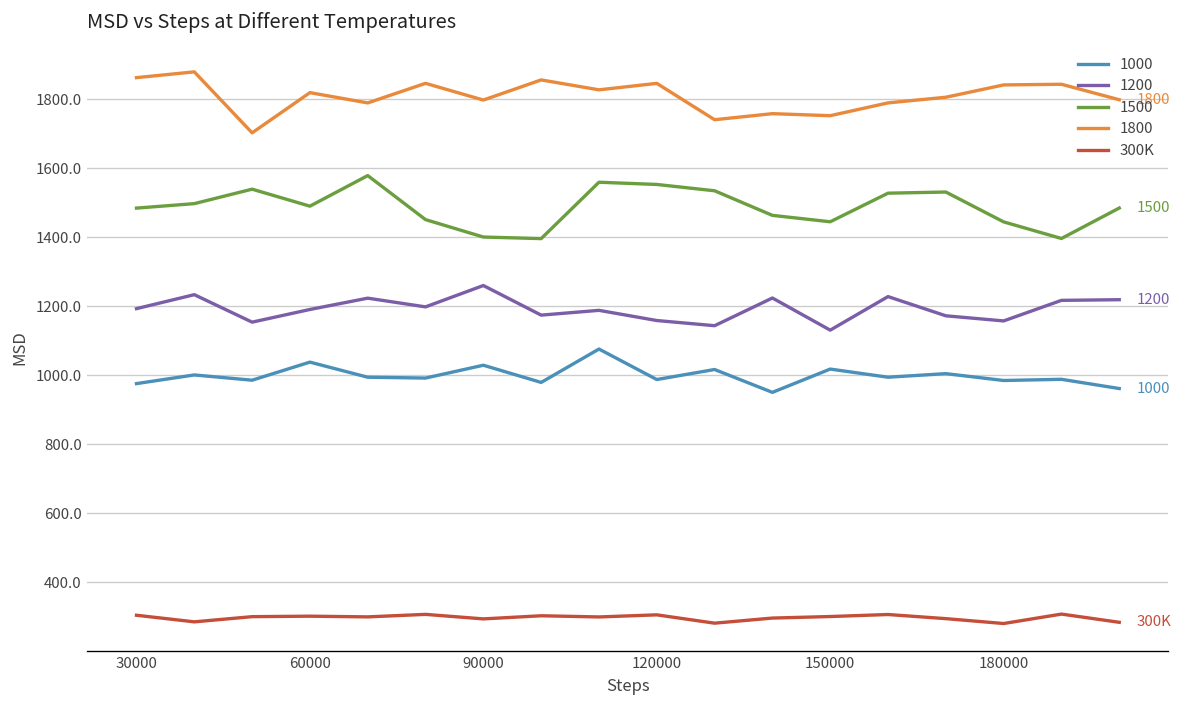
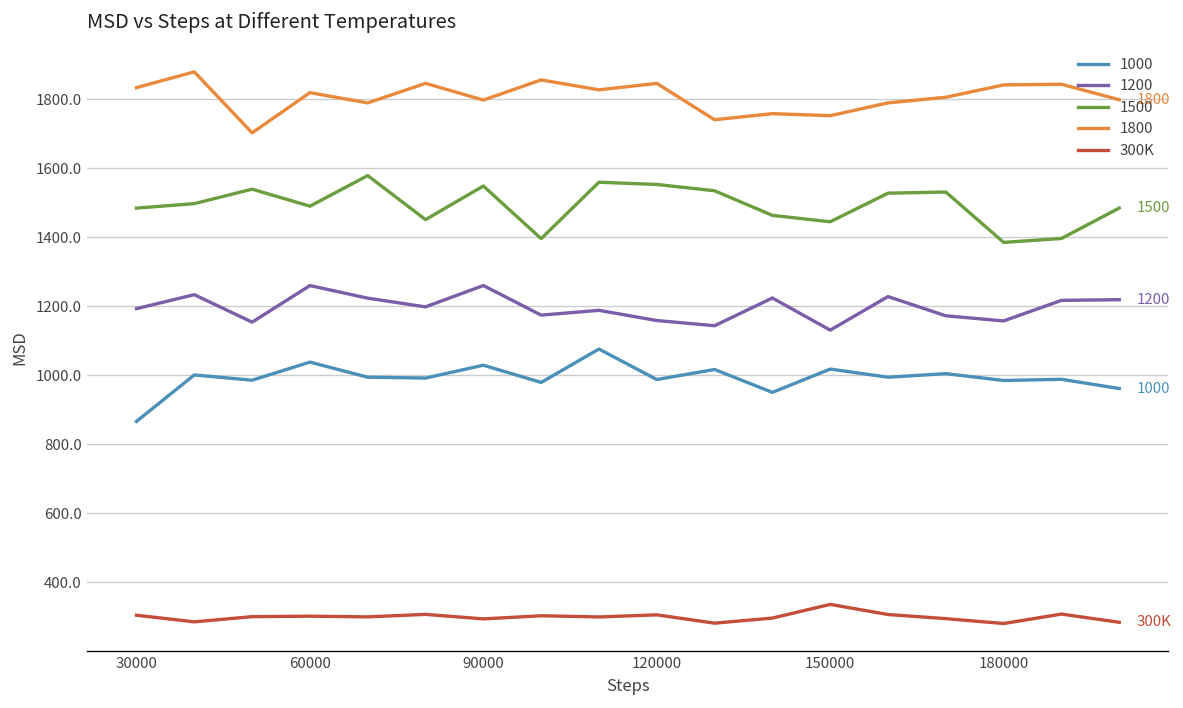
1000, 30000: 980 -> 870
1800, 30000: 1860 -> 1830
1200, 60000: 1190 -> 1260
1500, 90000: 1400 -> 1550
300K, 150000: 300 -> 340
1500, 180000: 1440 -> 1390
